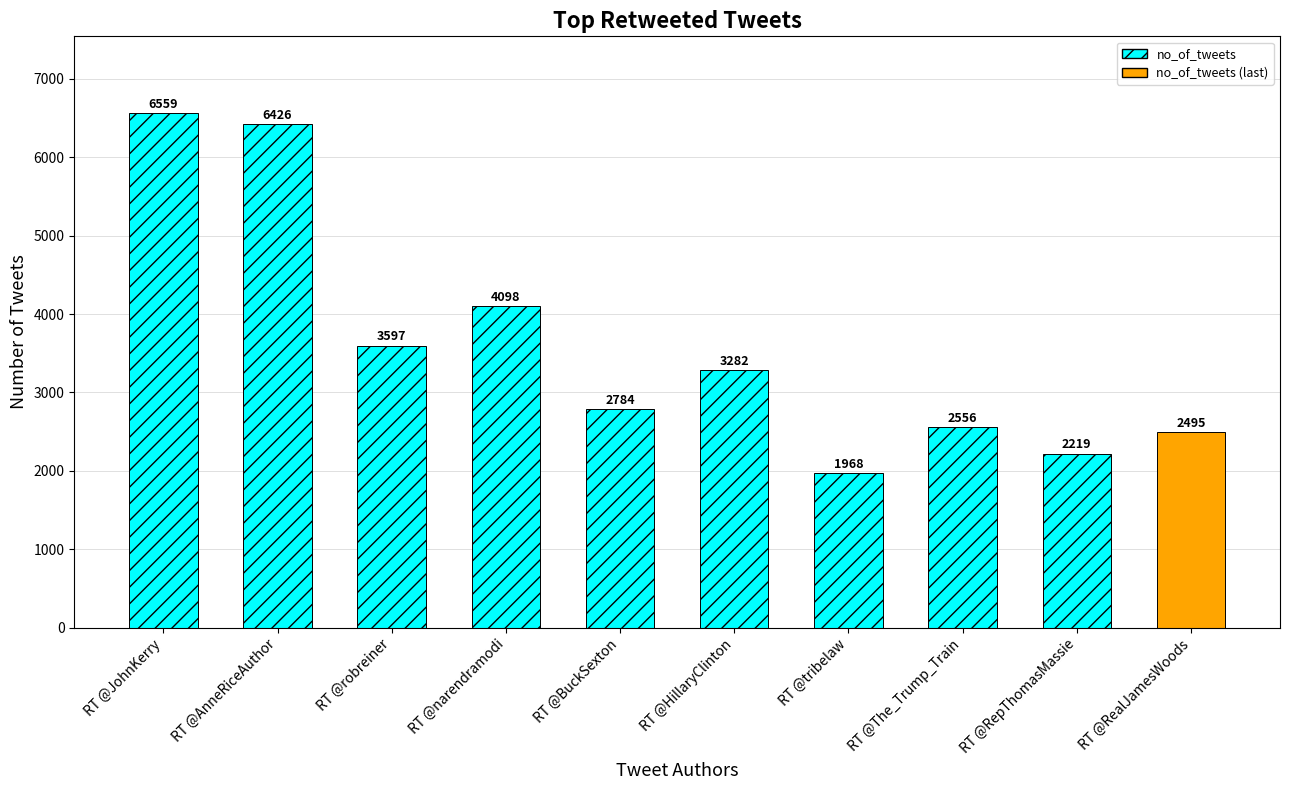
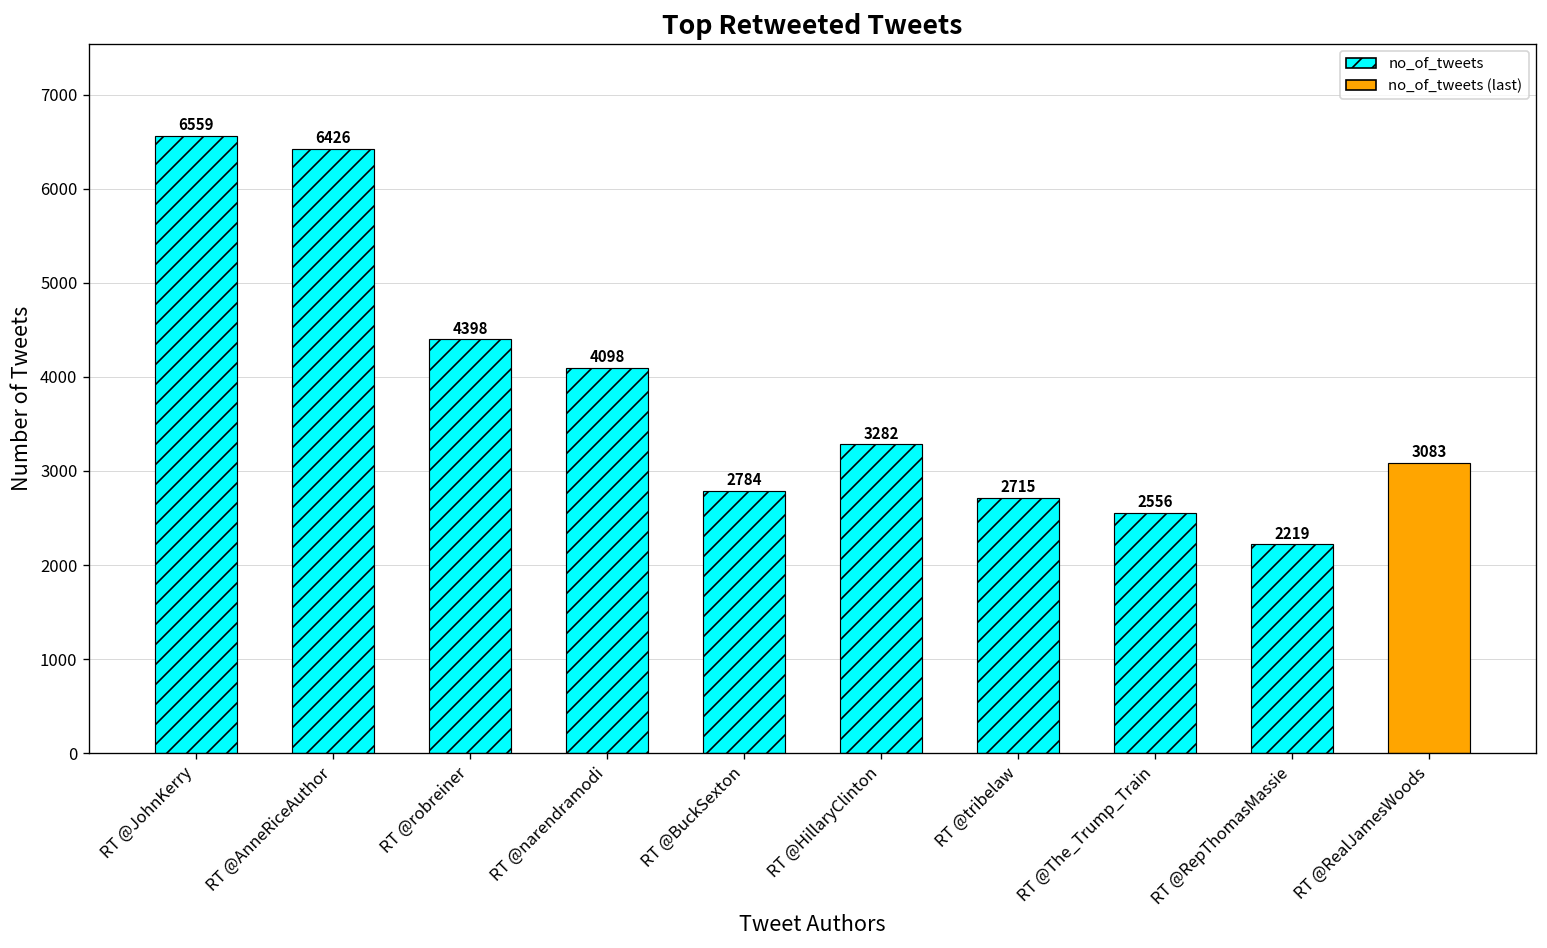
RT @robreiner: 3597 -> 4398
RT @tribelaw: 1968 -> 2715
RT @RealJamesWoods: 2495 -> 3083
